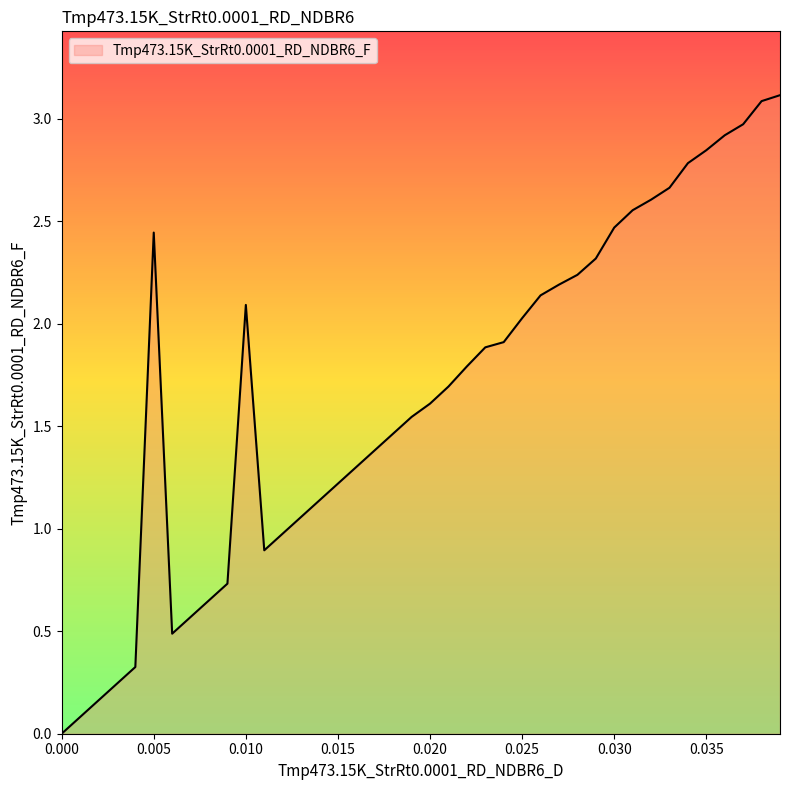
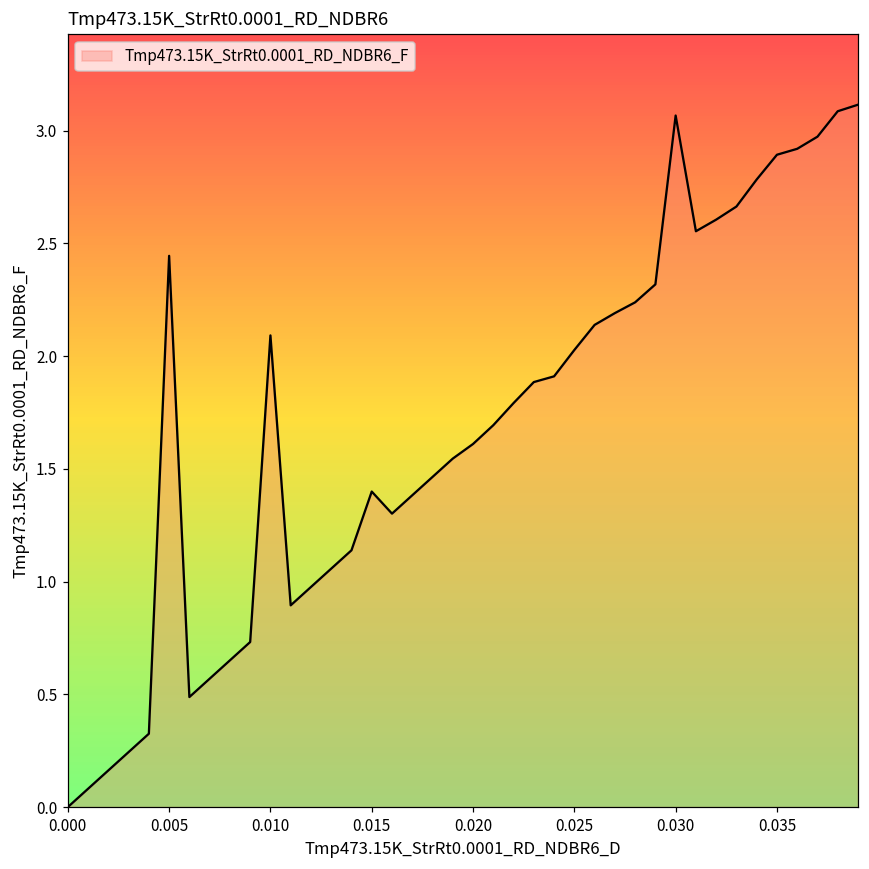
0.015: 1.22 -> 1.40
0.030: 2.47 -> 3.07
0.035: 2.85 -> 2.89
